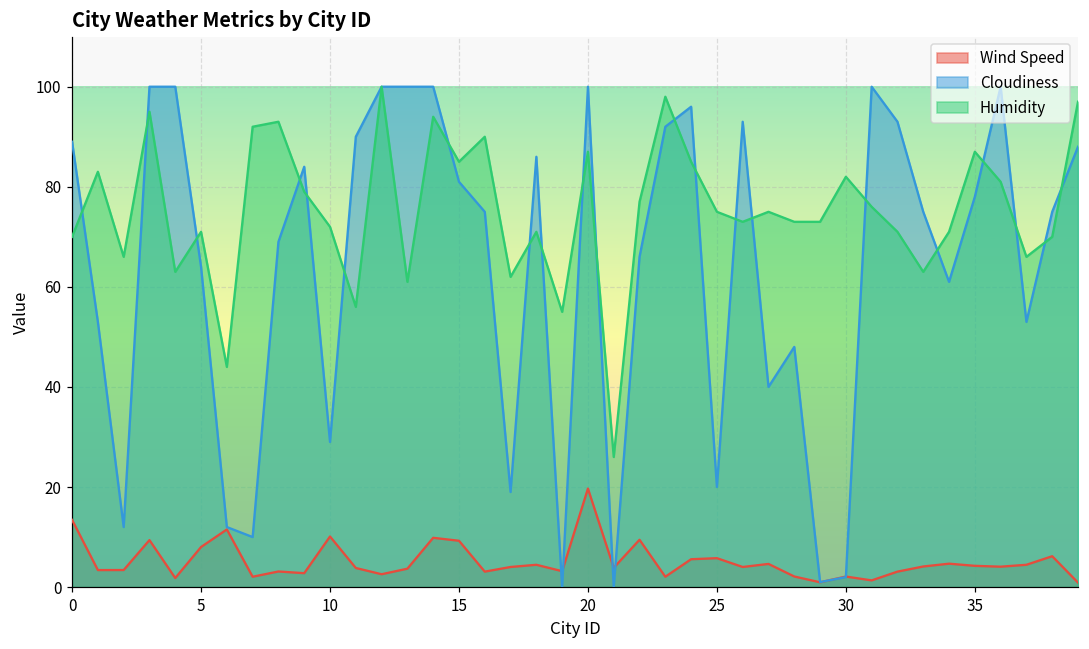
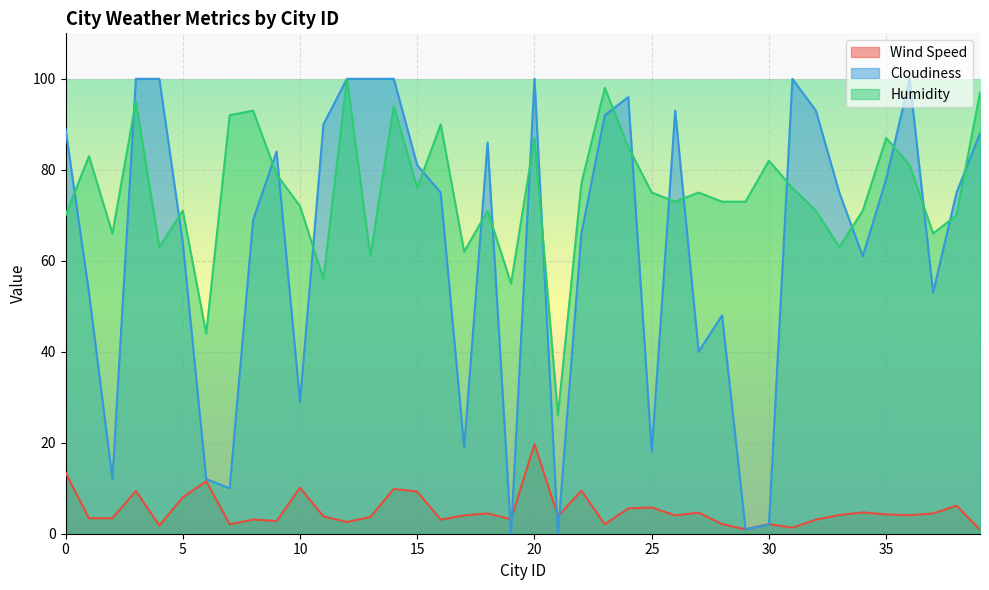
Humidity, 15: 85 -> 76
Cloudiness, 25: 20 -> 18
